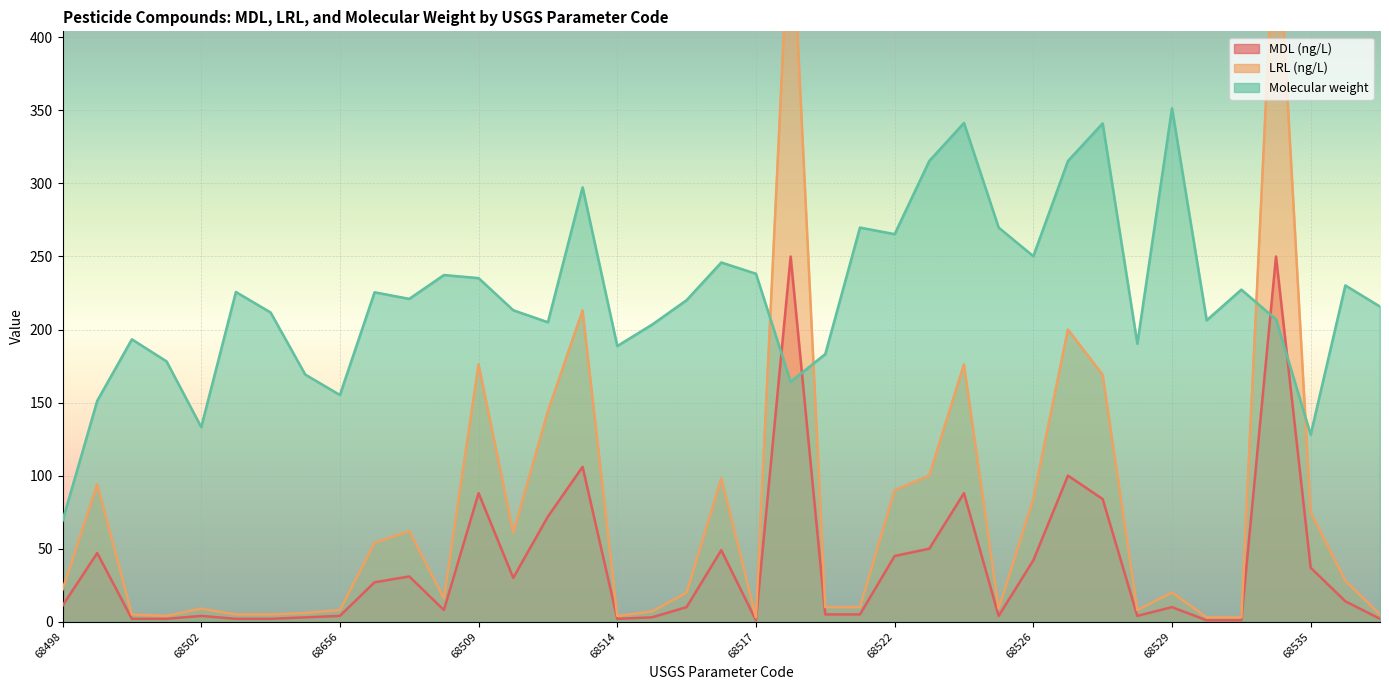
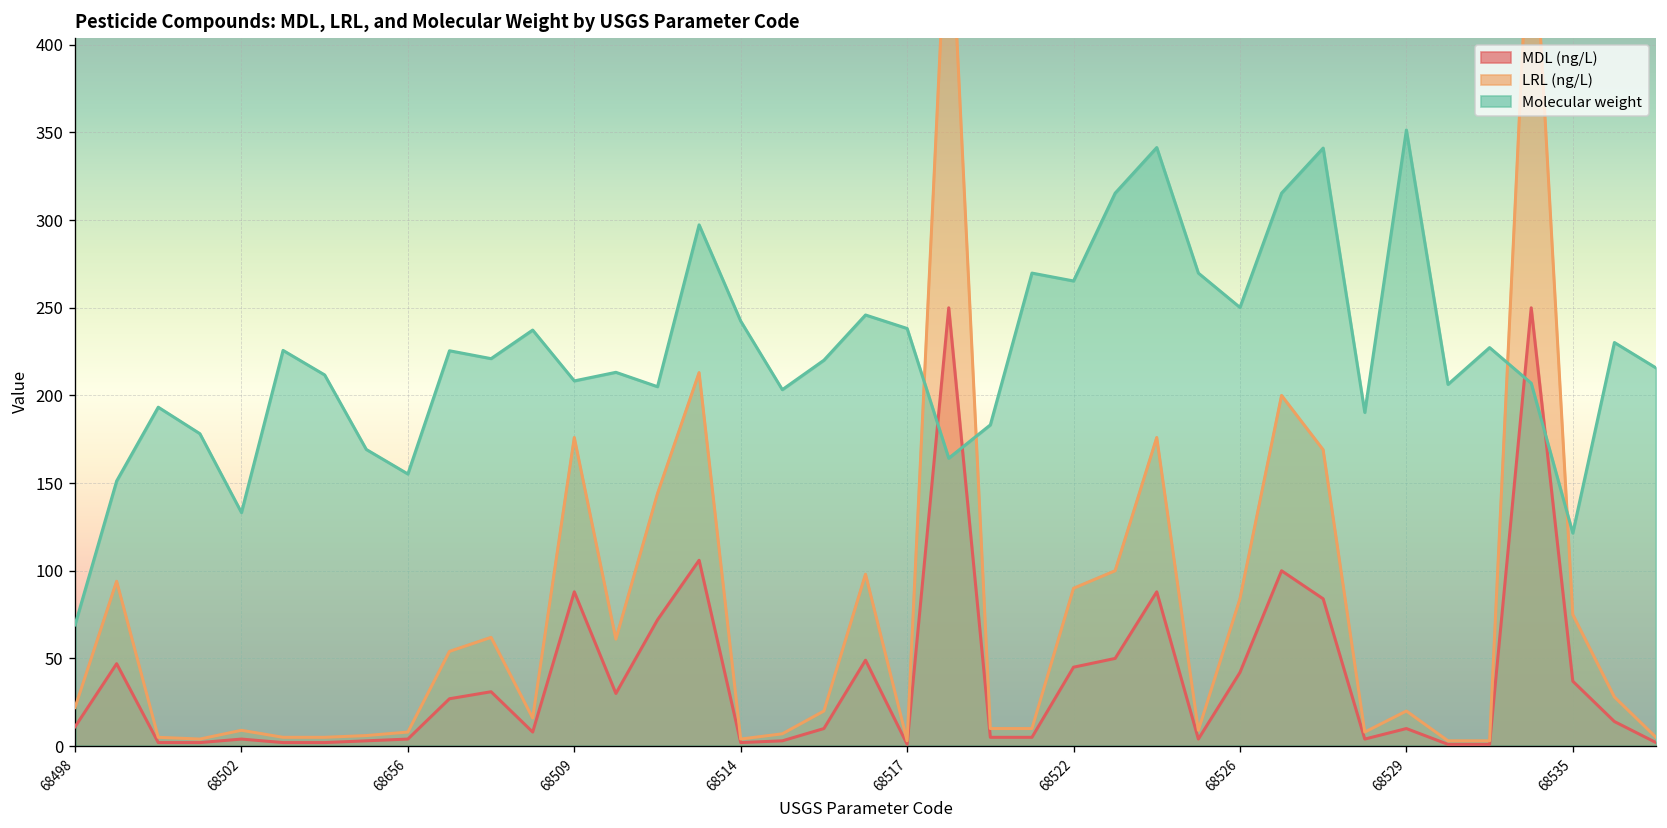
Molecular weight, 68509: 235 -> 208
Molecular weight, 68514: 189 -> 242
Molecular weight, 68535: 128 -> 122
